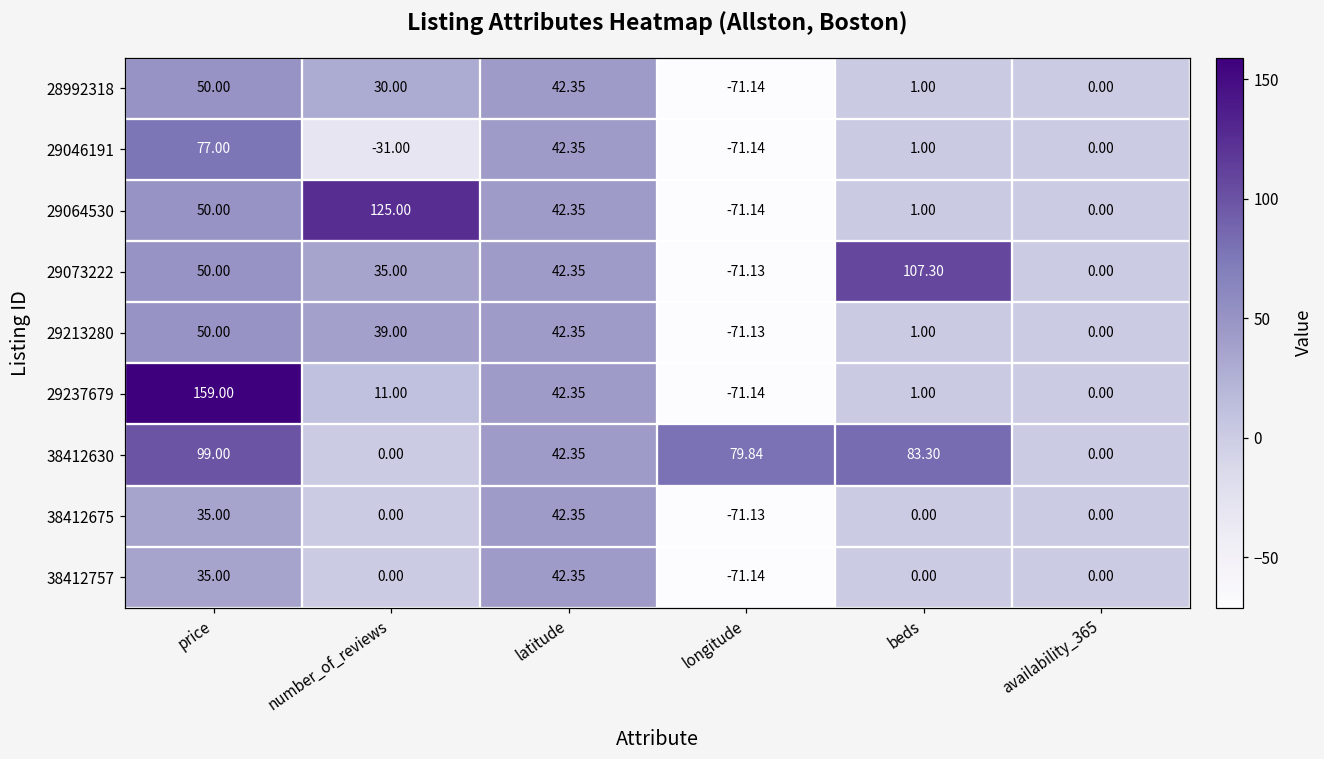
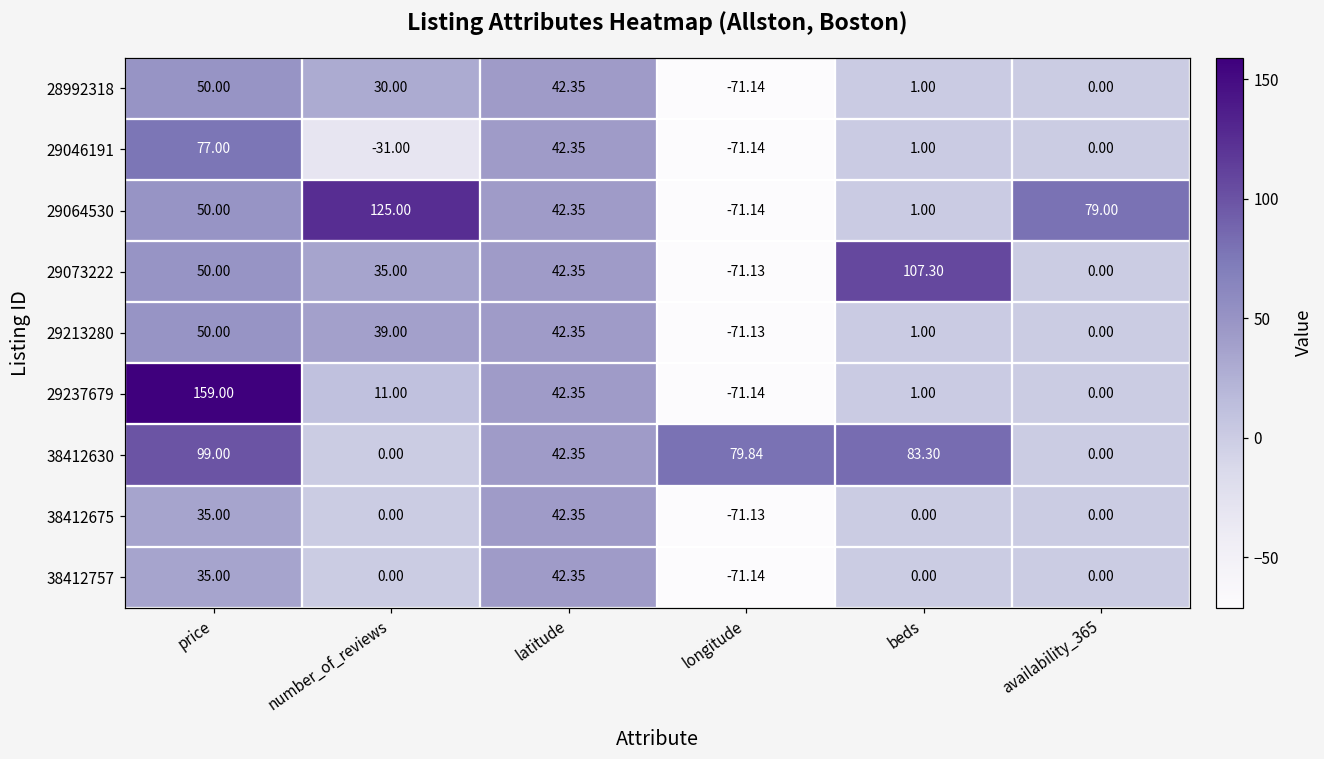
29064530, availability_365: 0.00 -> 79.00
